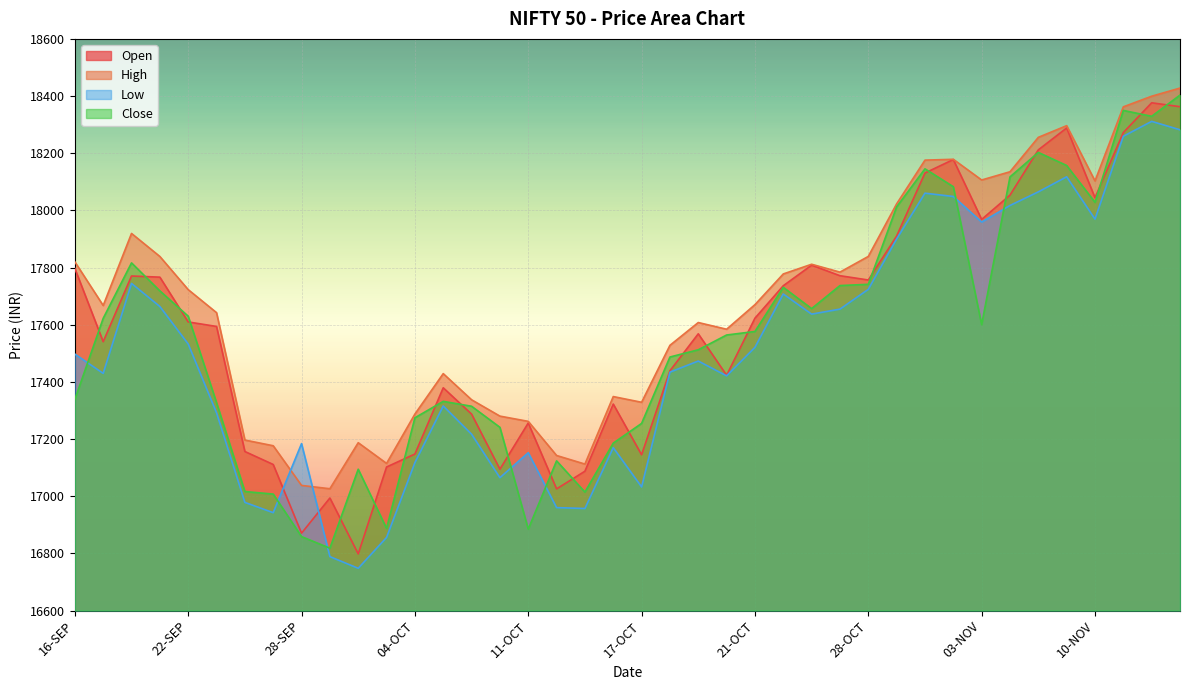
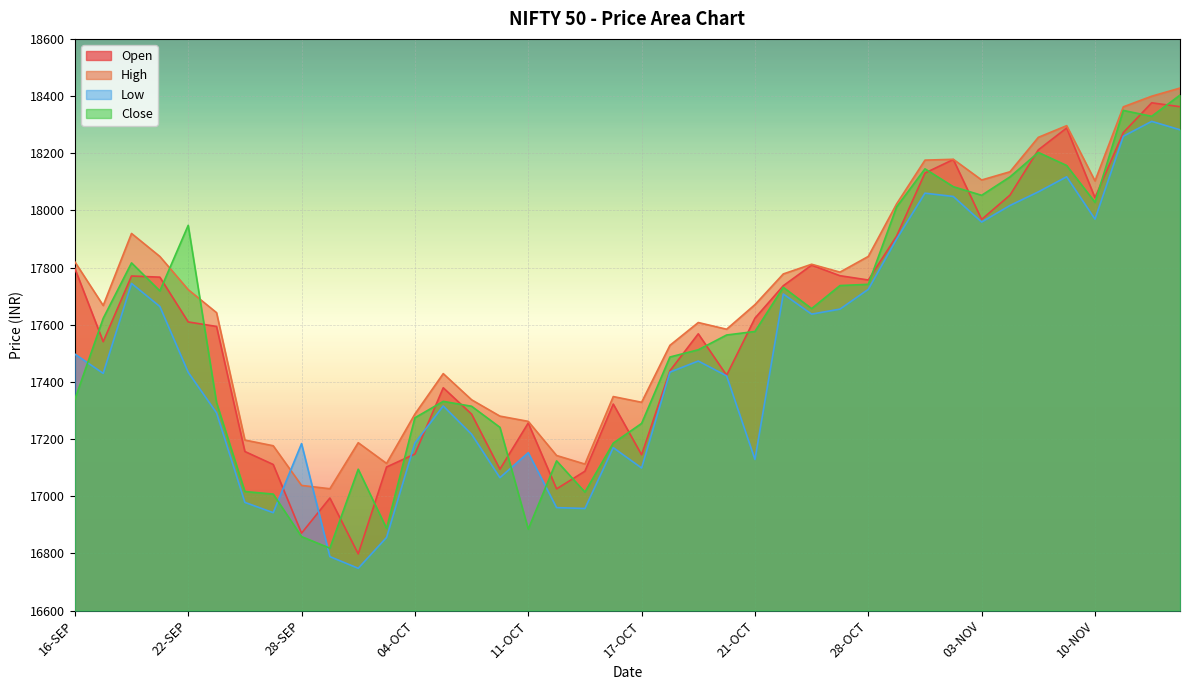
Low, 22-SEP: 17530 -> 17430
Close, 22-SEP: 17630 -> 17950
Low, 04-OCT: 17120 -> 17190
Low, 17-OCT: 17030 -> 17100
Low, 21-OCT: 17520 -> 17130
Close, 03-NOV: 17600 -> 18050
